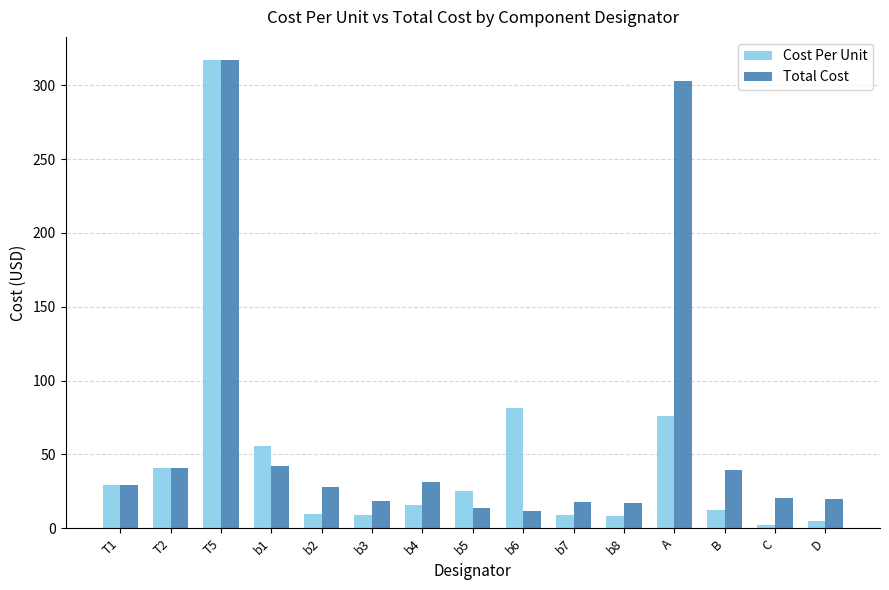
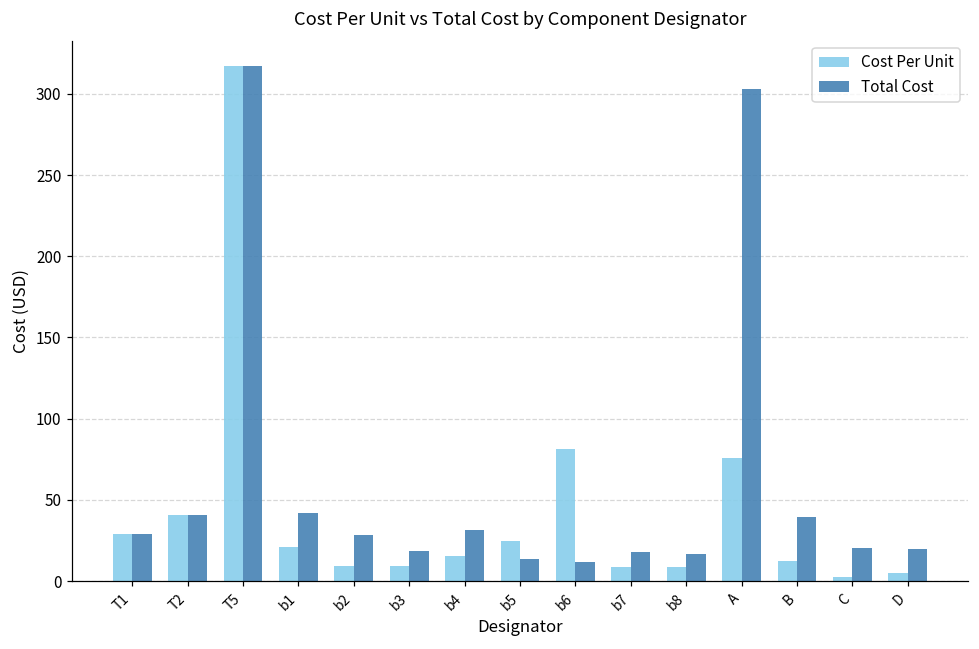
Cost Per Unit, b1: 55 -> 21
